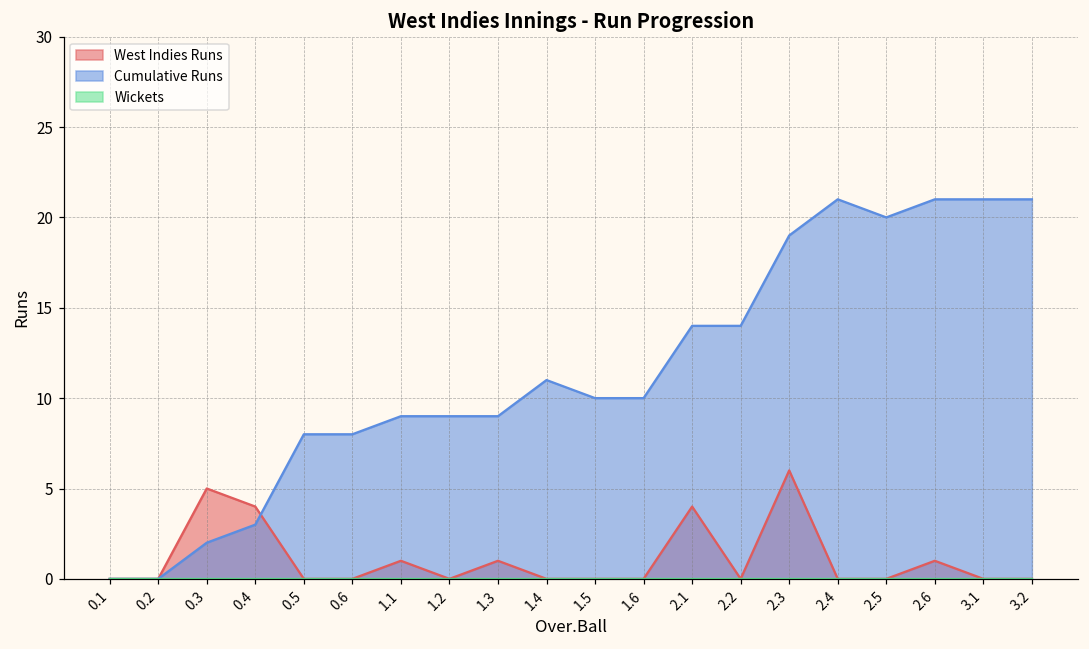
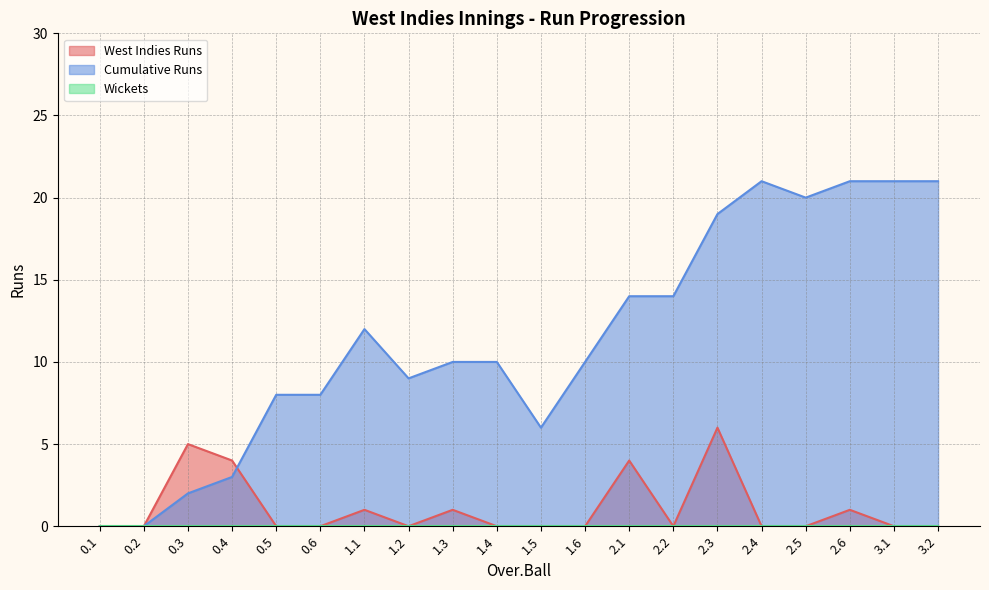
Cumulative Runs, 1.1: 9 -> 12
Cumulative Runs, 1.3: 9 -> 10
Cumulative Runs, 1.4: 11 -> 10
Cumulative Runs, 1.5: 10 -> 6
